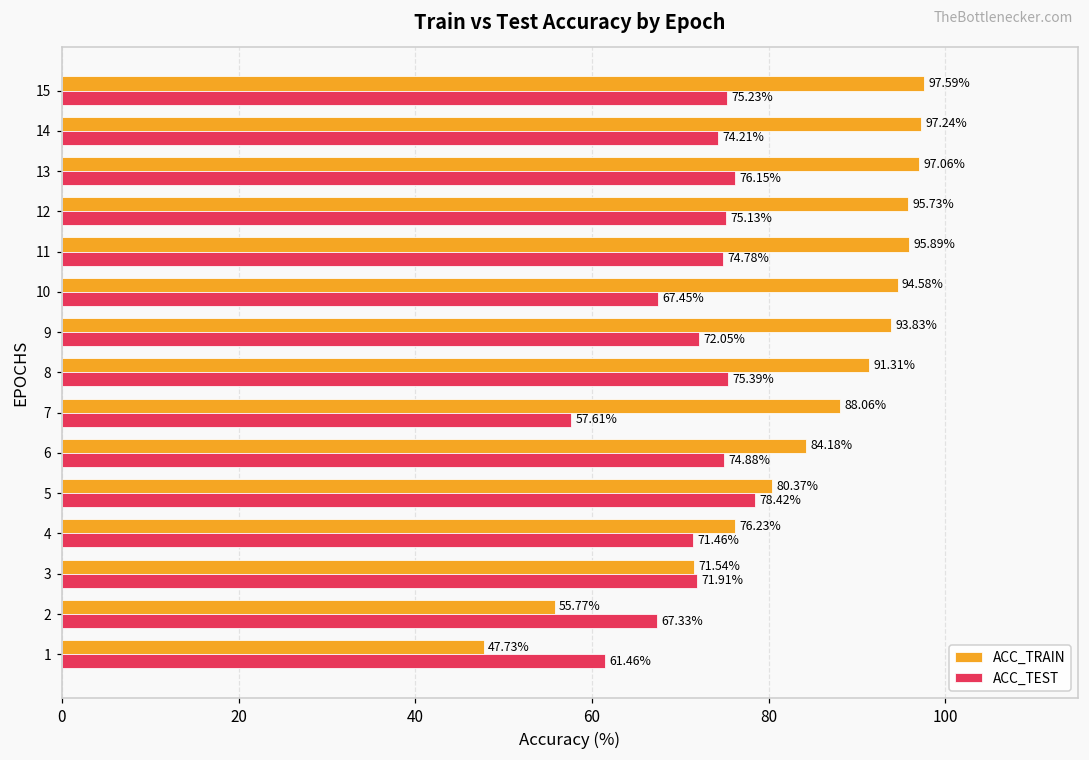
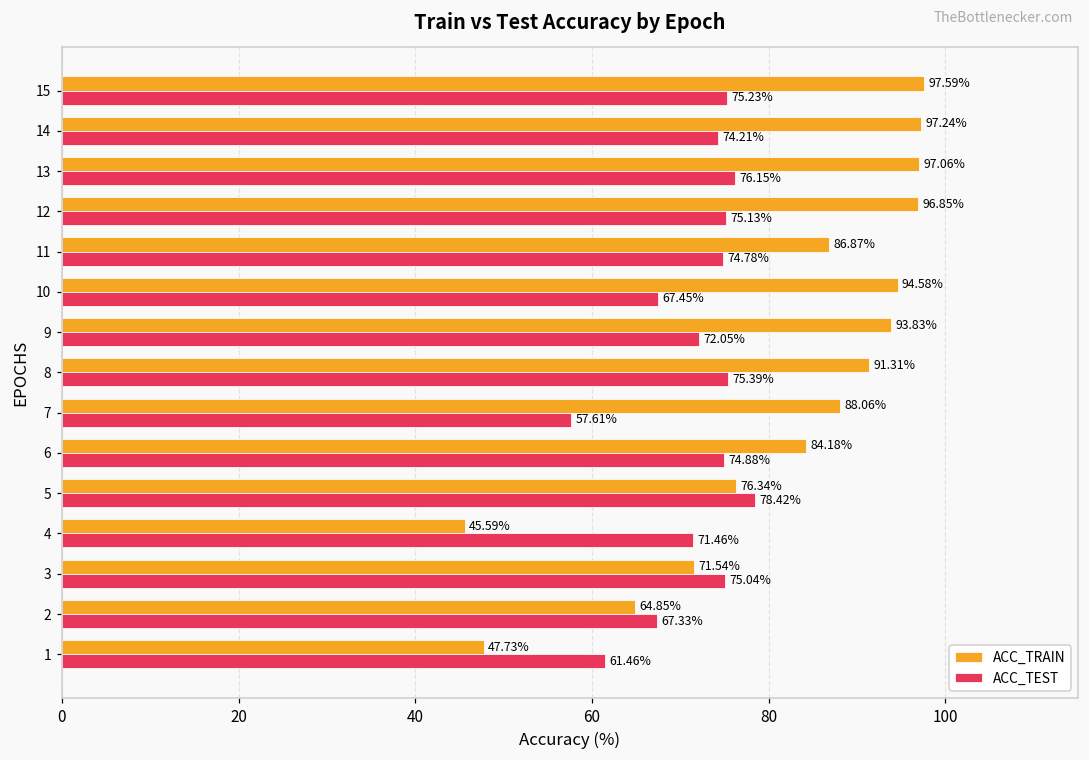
ACC_TRAIN, 12: 95.73% -> 96.85%
ACC_TRAIN, 11: 95.89% -> 86.87%
ACC_TRAIN, 5: 80.37% -> 76.34%
ACC_TRAIN, 4: 76.23% -> 45.59%
ACC_TEST, 3: 71.91% -> 75.04%
ACC_TRAIN, 2: 55.77% -> 64.85%
